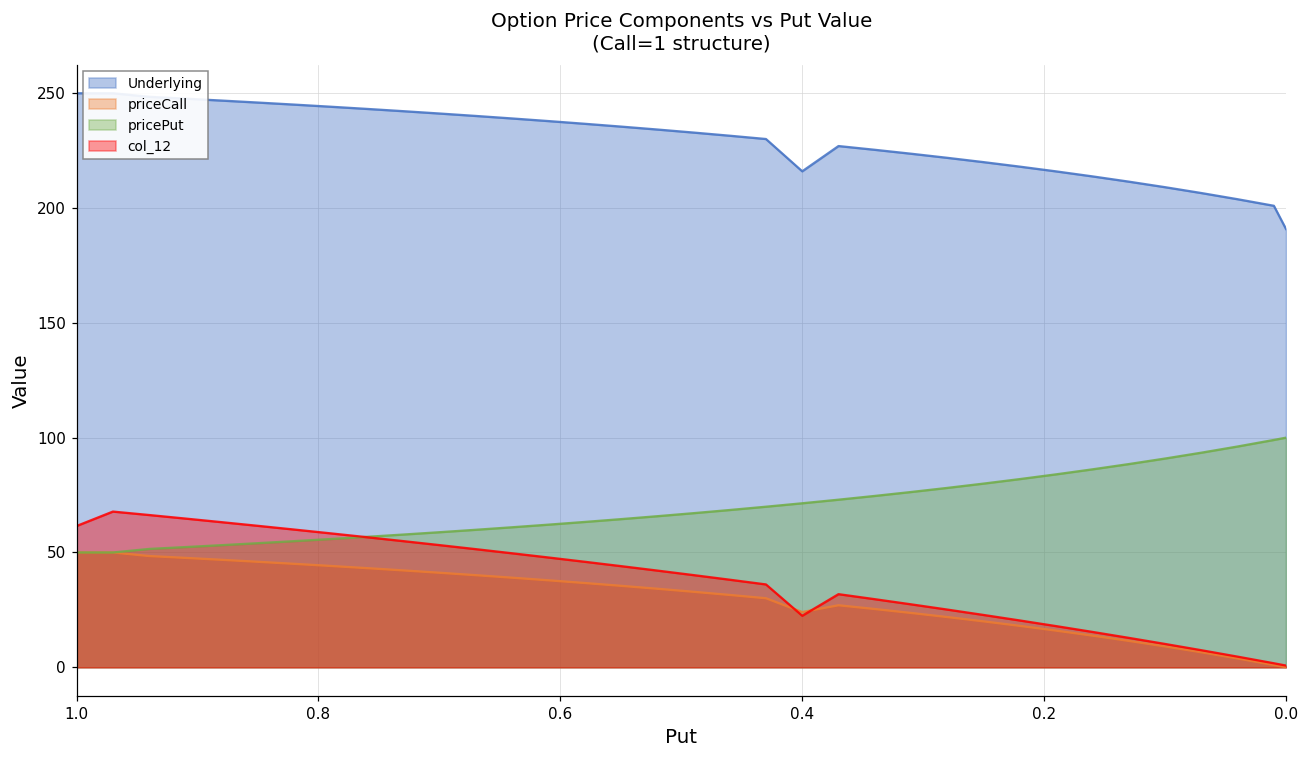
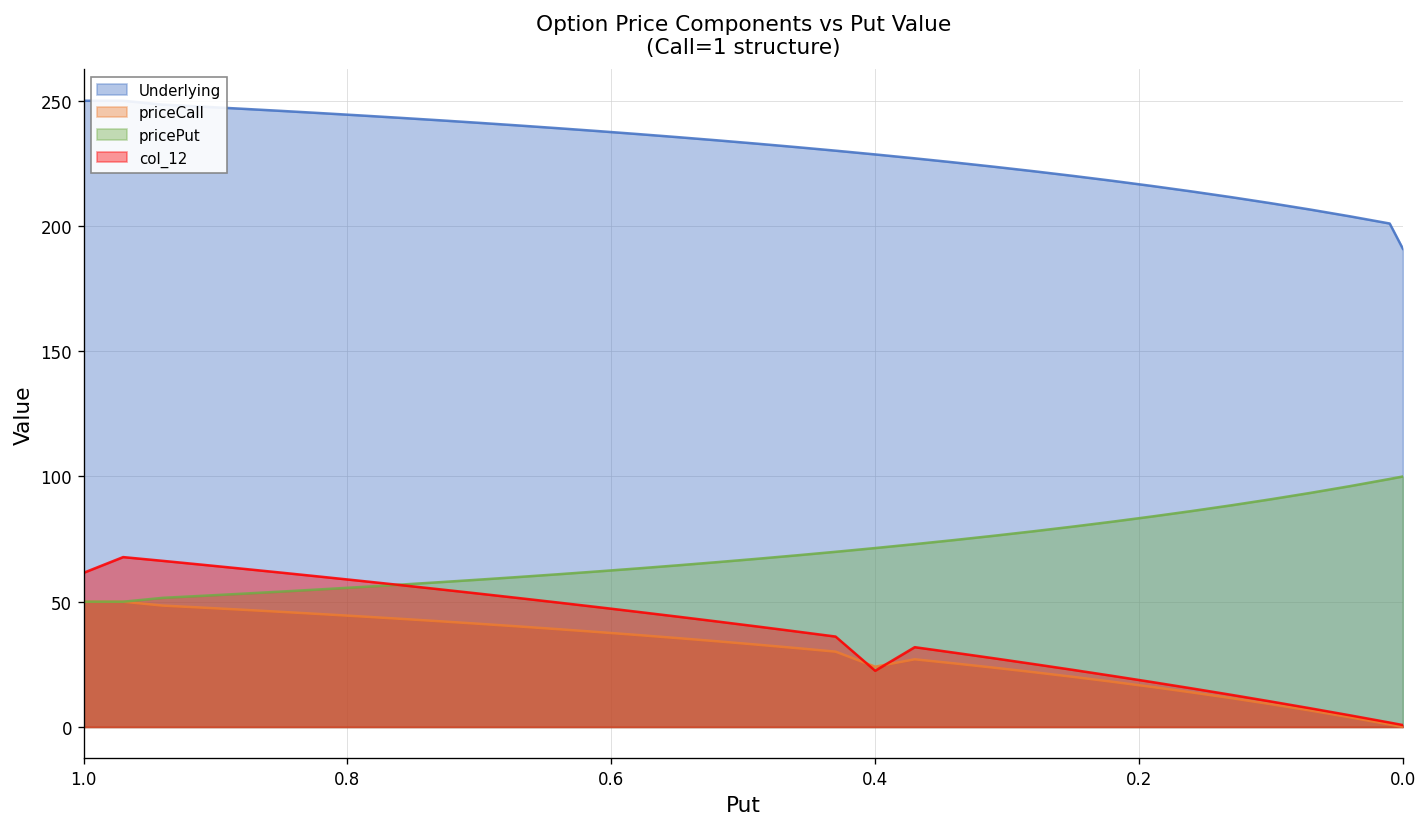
Underlying, 0.4: 216 -> 229
